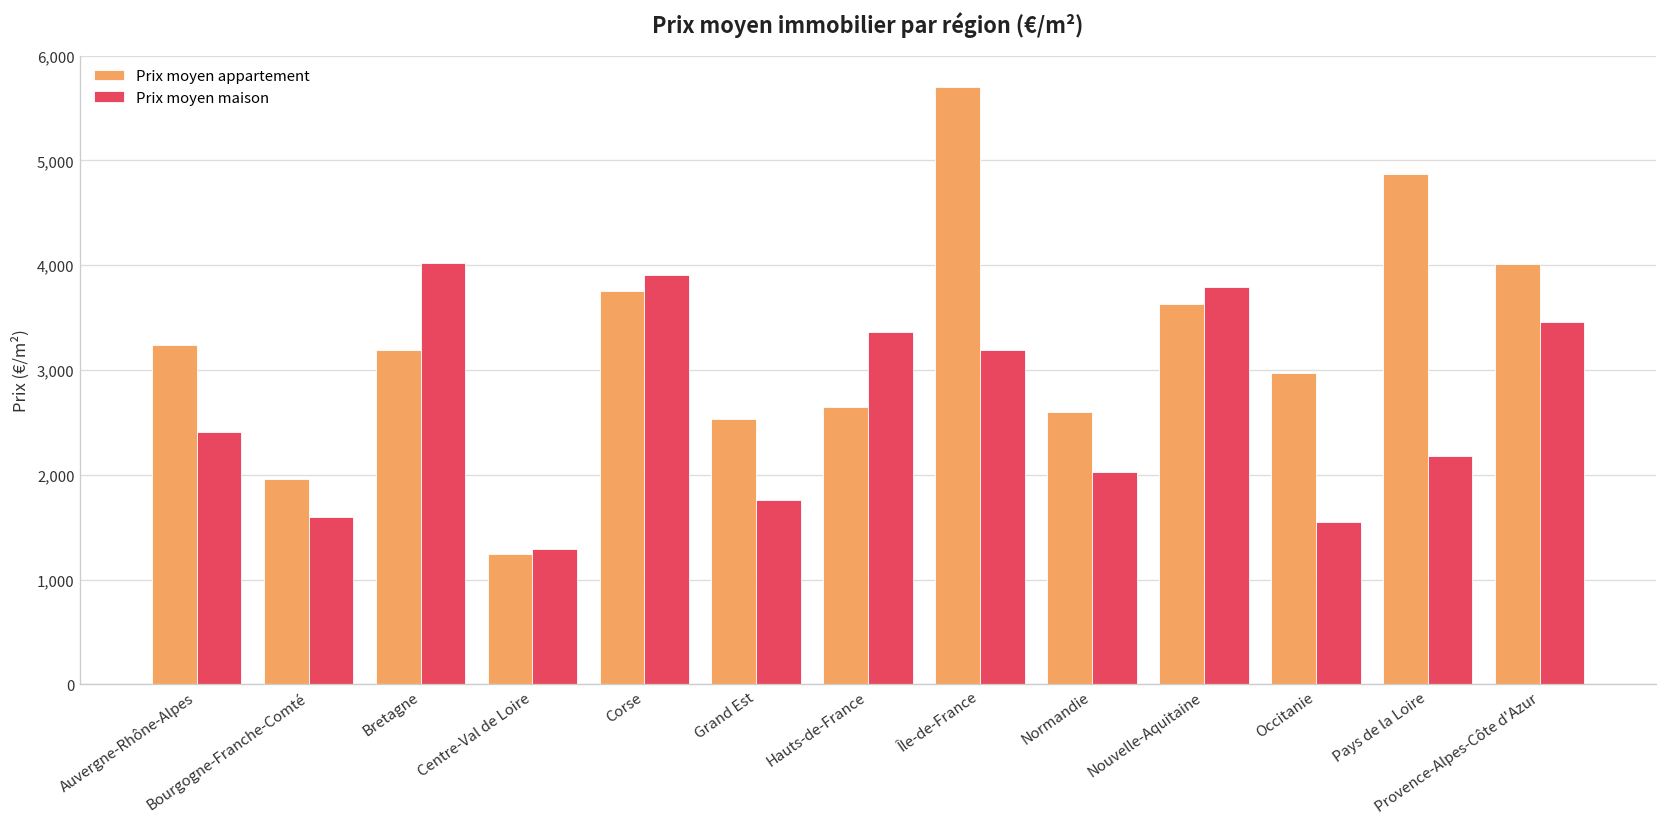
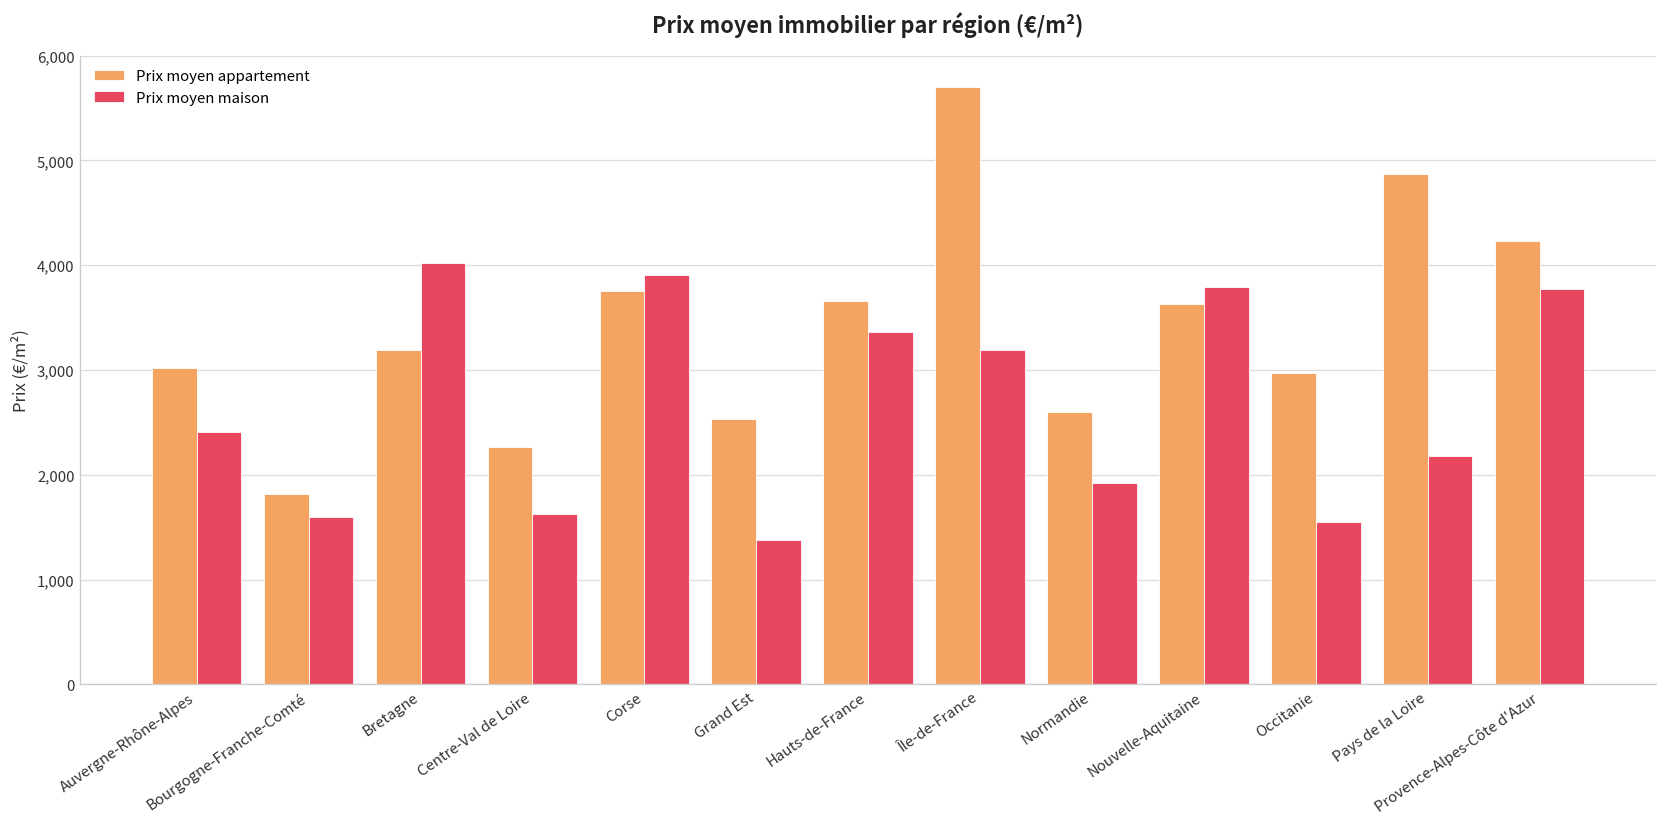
Prix moyen appartement, Auvergne-Rhône-Alpes: 3,200 -> 3,000
Prix moyen appartement, Bourgogne-Franche-Comté: 2,000 -> 1,800
Prix moyen appartement, Centre-Val de Loire: 1,200 -> 2,300
Prix moyen maison, Centre-Val de Loire: 1,300 -> 1,600
Prix moyen maison, Grand Est: 1,800 -> 1,400
Prix moyen appartement, Hauts-de-France: 2,700 -> 3,700
Prix moyen maison, Normandie: 2,000 -> 1,900
Prix moyen appartement, Provence-Alpes-Côte d'Azur: 4,000 -> 4,200
Prix moyen maison, Provence-Alpes-Côte d'Azur: 3,500 -> 3,800
